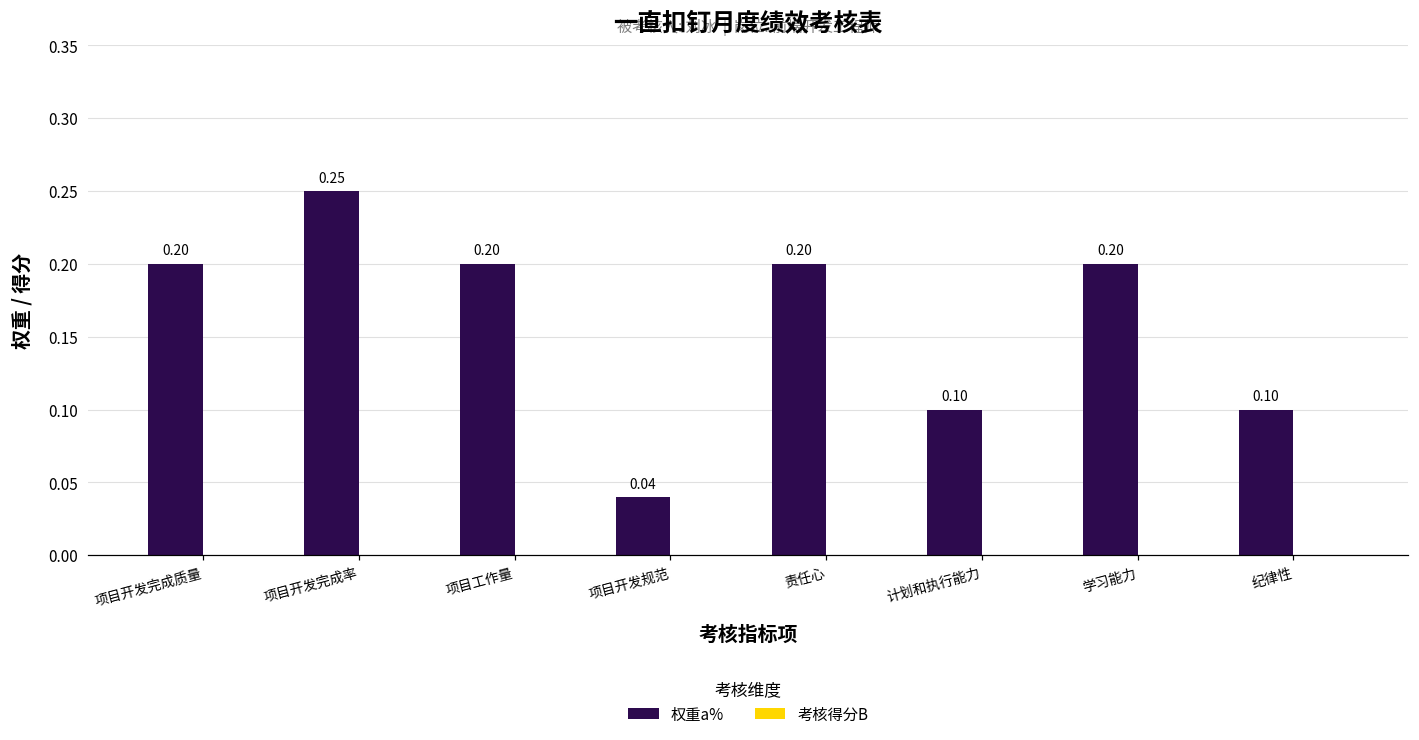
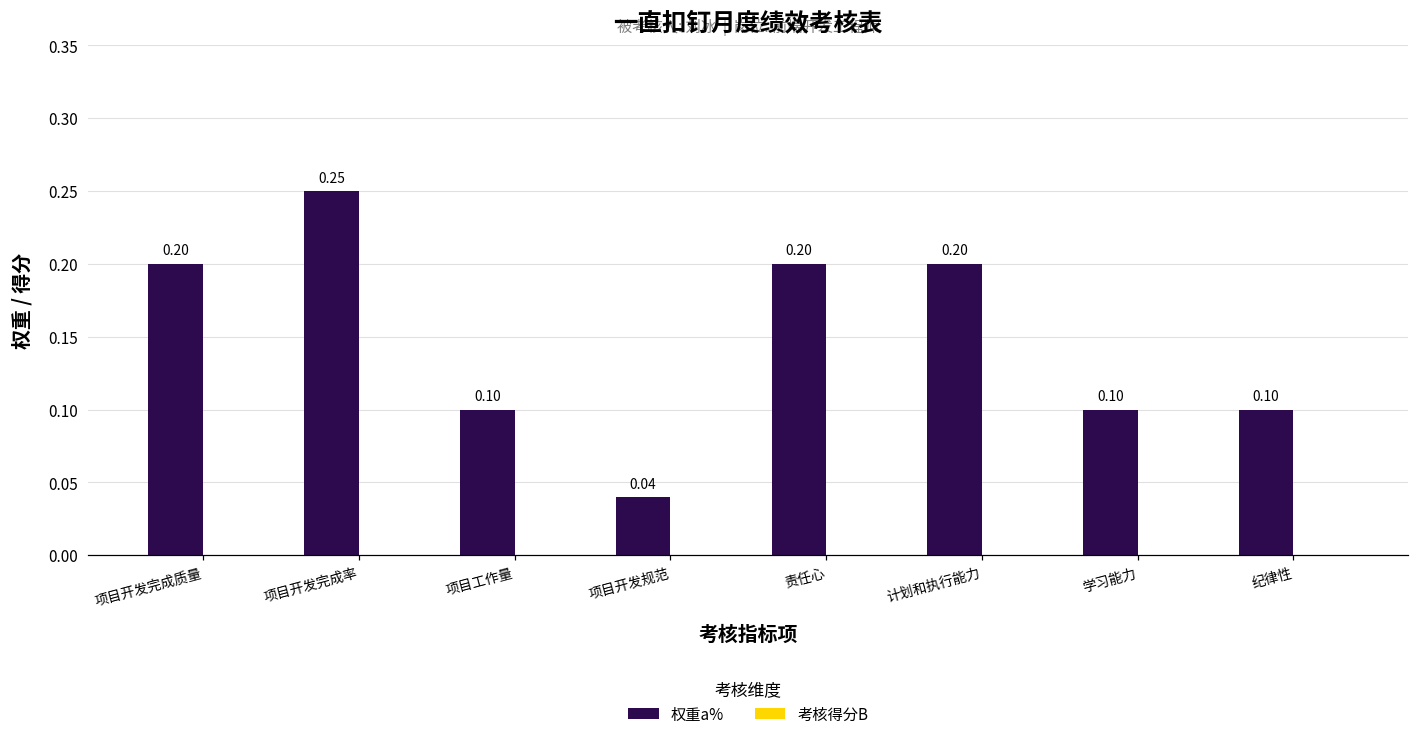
权重a%, 项目工作量: 0.20 -> 0.10
权重a%, 计划和执行能力: 0.10 -> 0.20
权重a%, 学习能力: 0.20 -> 0.10
